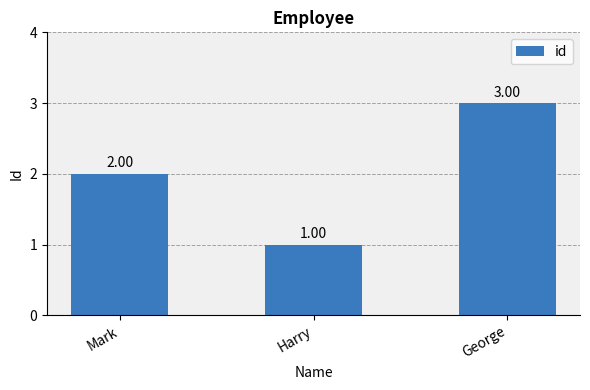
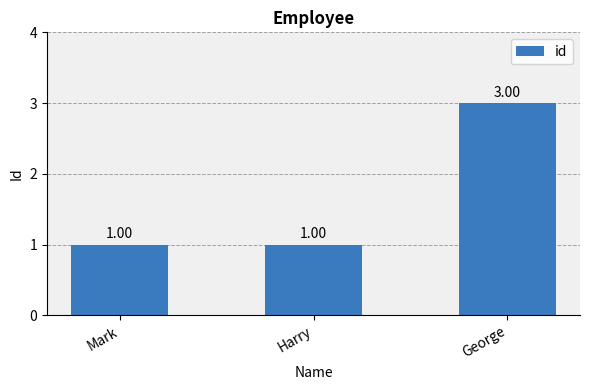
Mark: 2.00 -> 1.00
